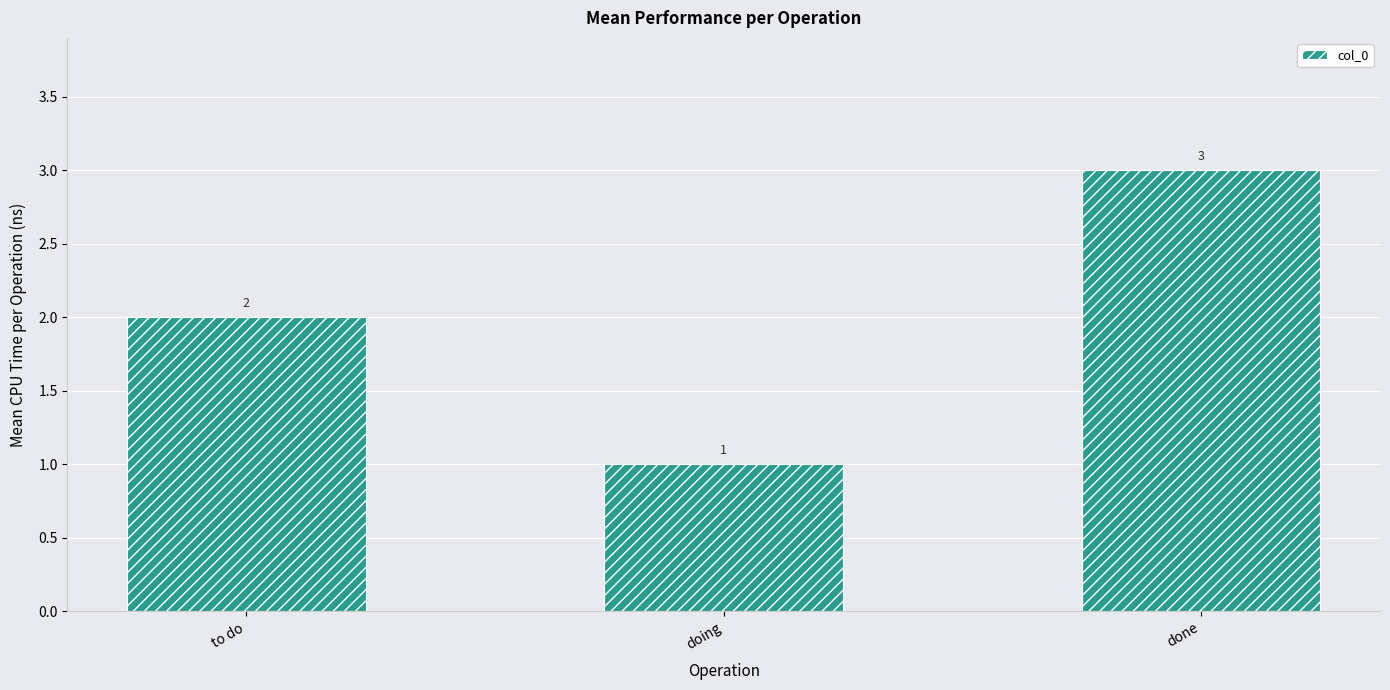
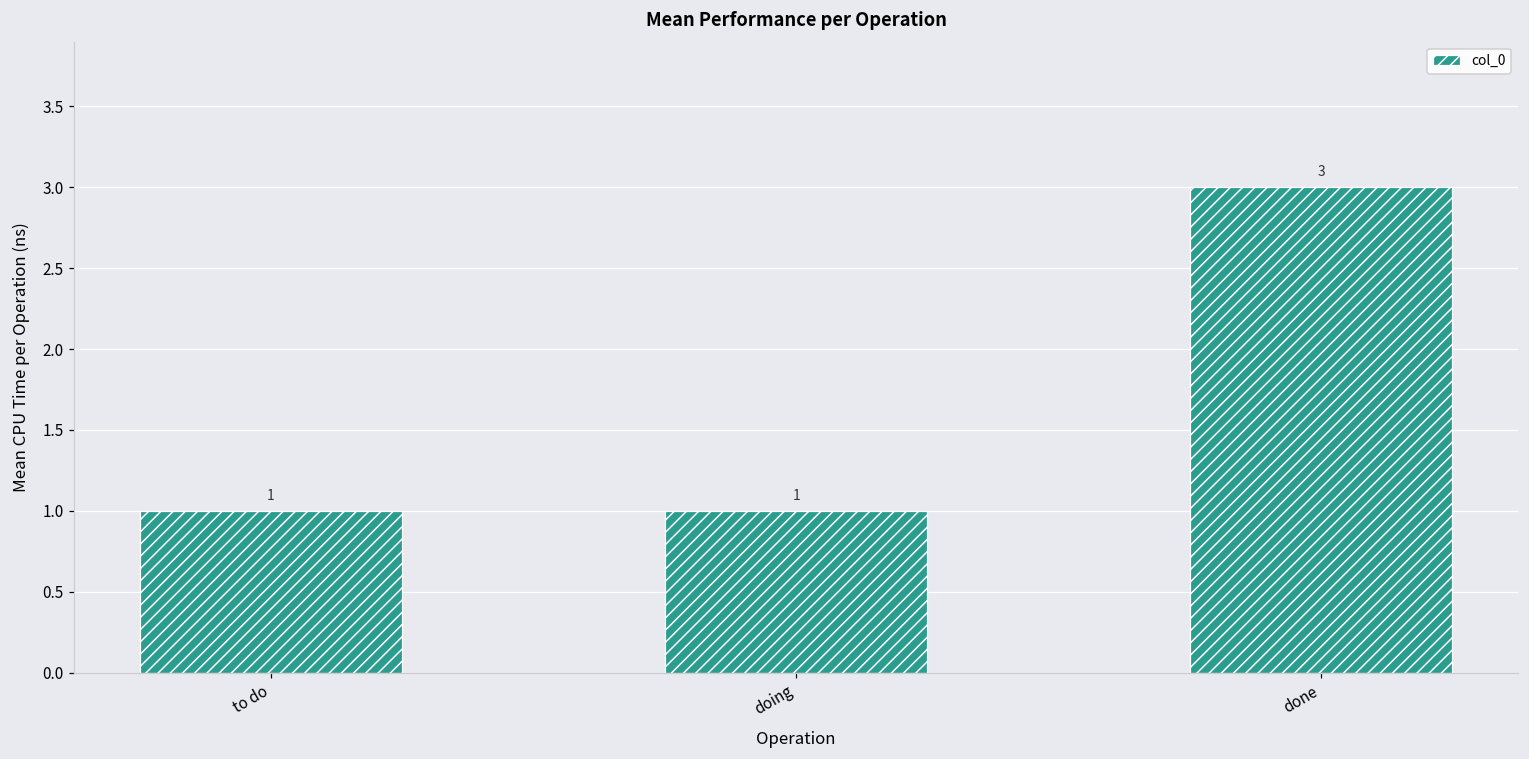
to do: 2 -> 1
